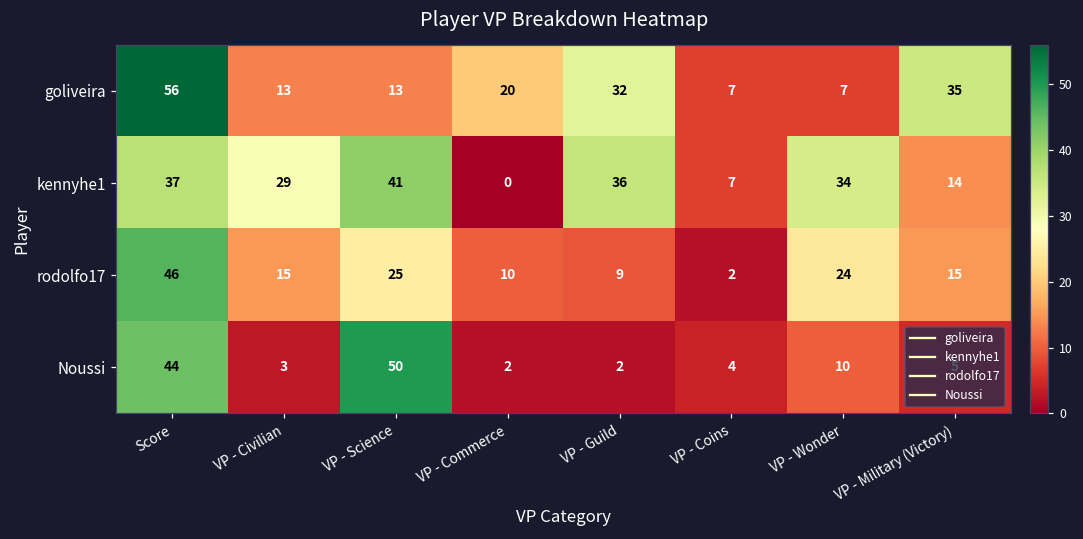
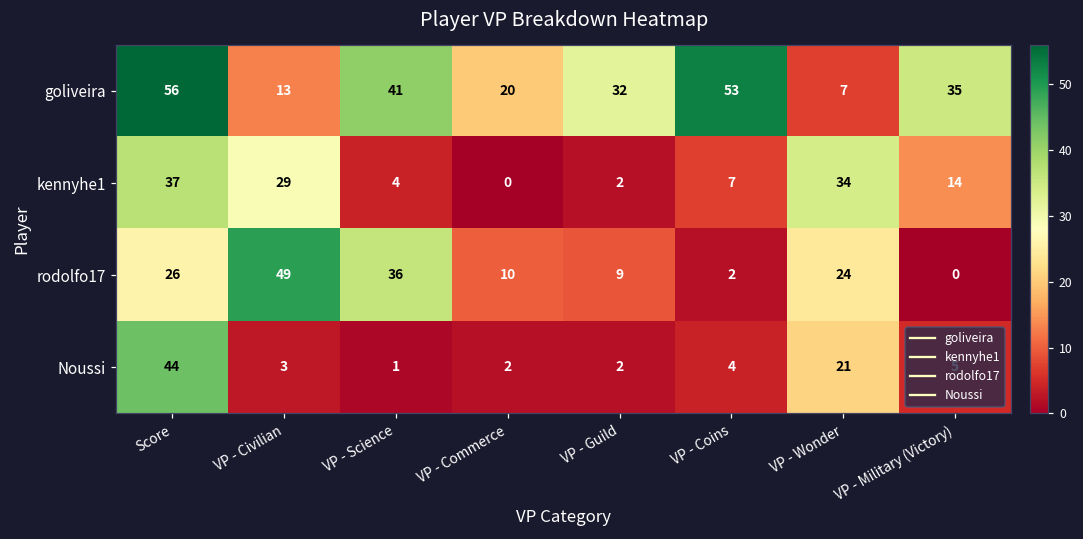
goliveira, VP - Science: 13 -> 41
goliveira, VP - Coins: 7 -> 53
kennyhe1, VP - Science: 41 -> 4
kennyhe1, VP - Guild: 36 -> 2
rodolfo17, Score: 46 -> 26
rodolfo17, VP - Civilian: 15 -> 49
rodolfo17, VP - Science: 25 -> 36
rodolfo17, VP - Military (Victory): 15 -> 0
Noussi, VP - Science: 50 -> 1
Noussi, VP - Wonder: 10 -> 21
